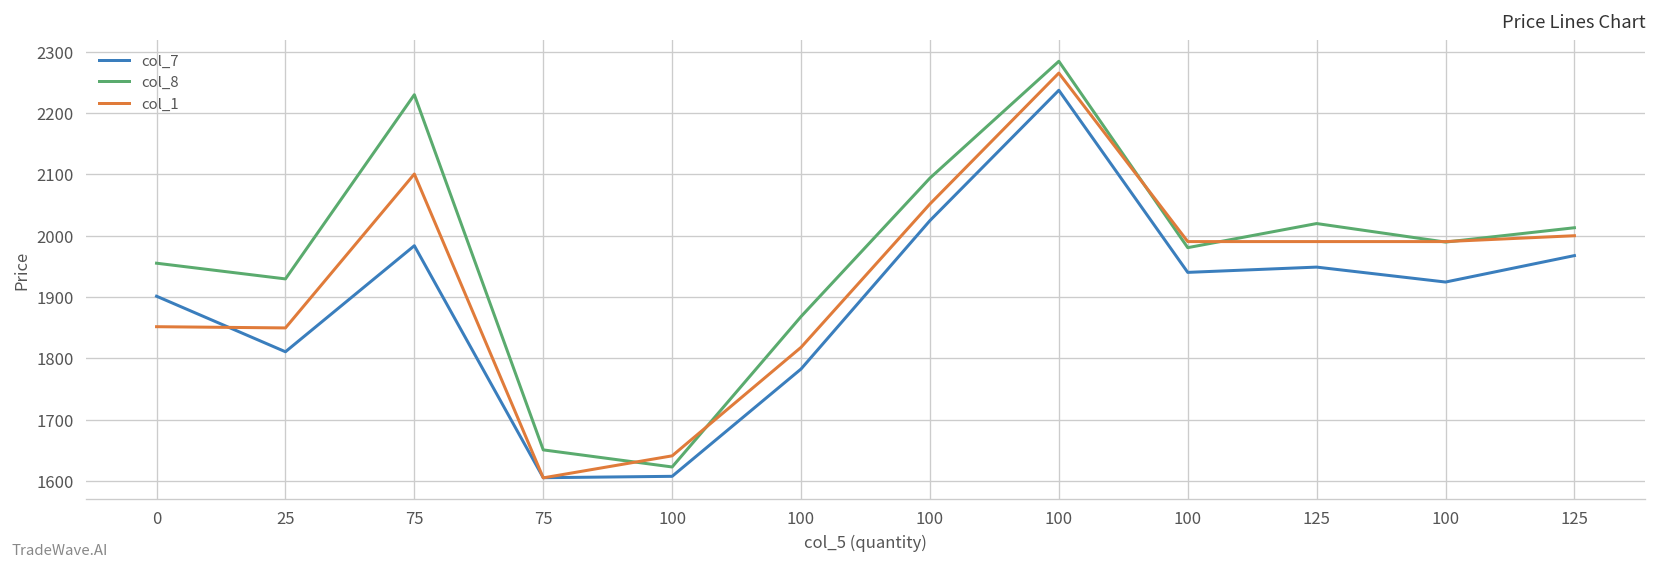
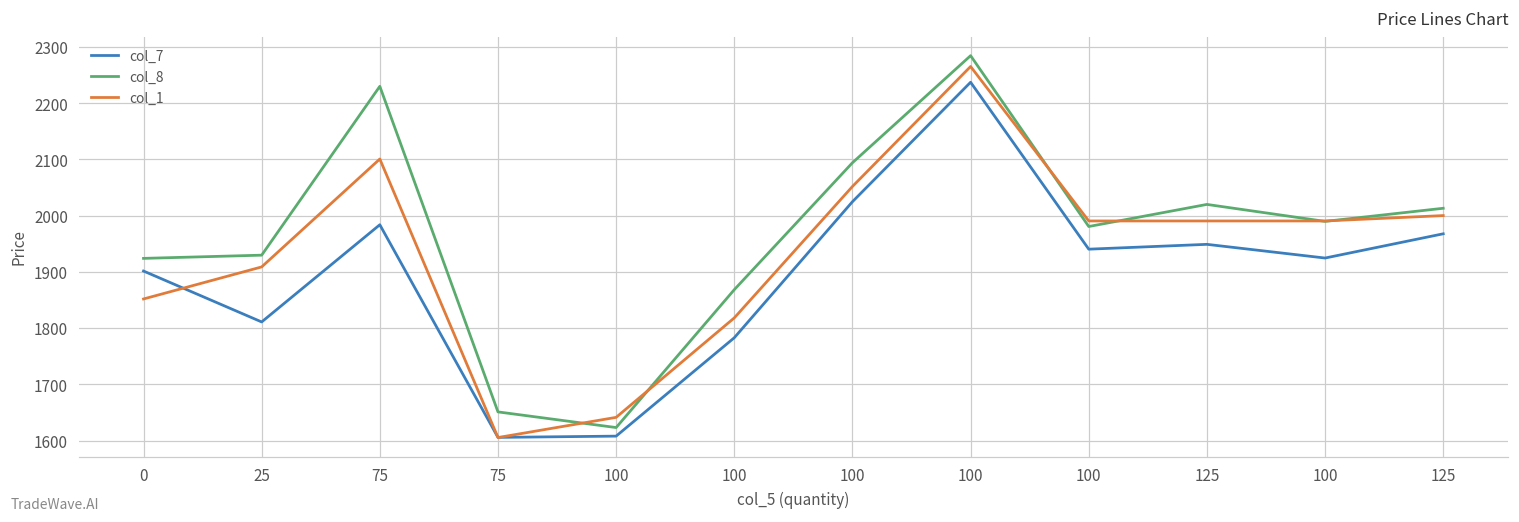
col_8, 0: 1960 -> 1920
col_1, 25: 1850 -> 1910
